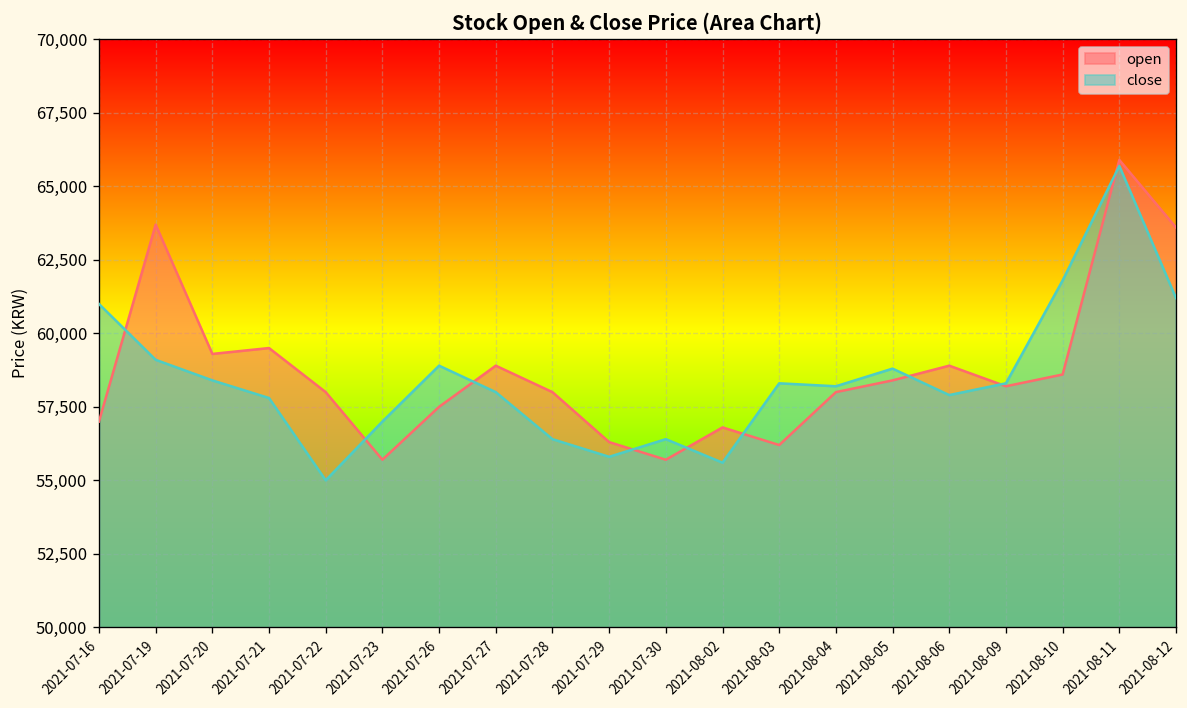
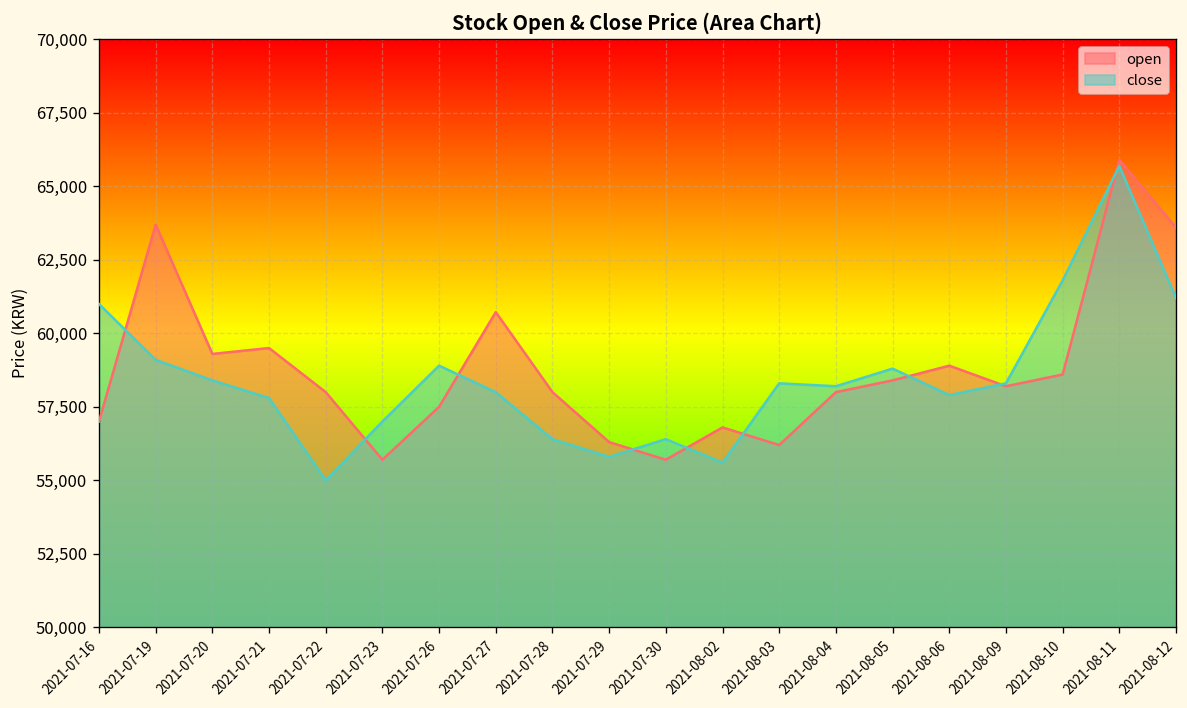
open, 2021-07-27: 58,900 -> 60,700
